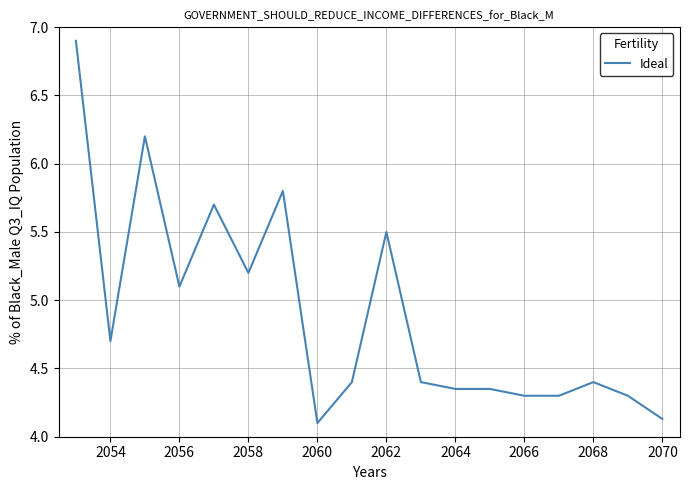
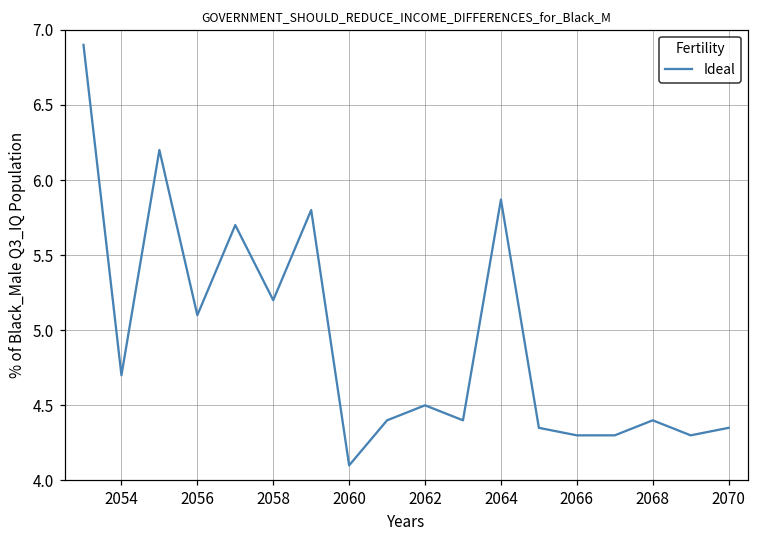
2062: 5.5 -> 4.5
2064: 4.35 -> 5.87
2070: 4.13 -> 4.35
